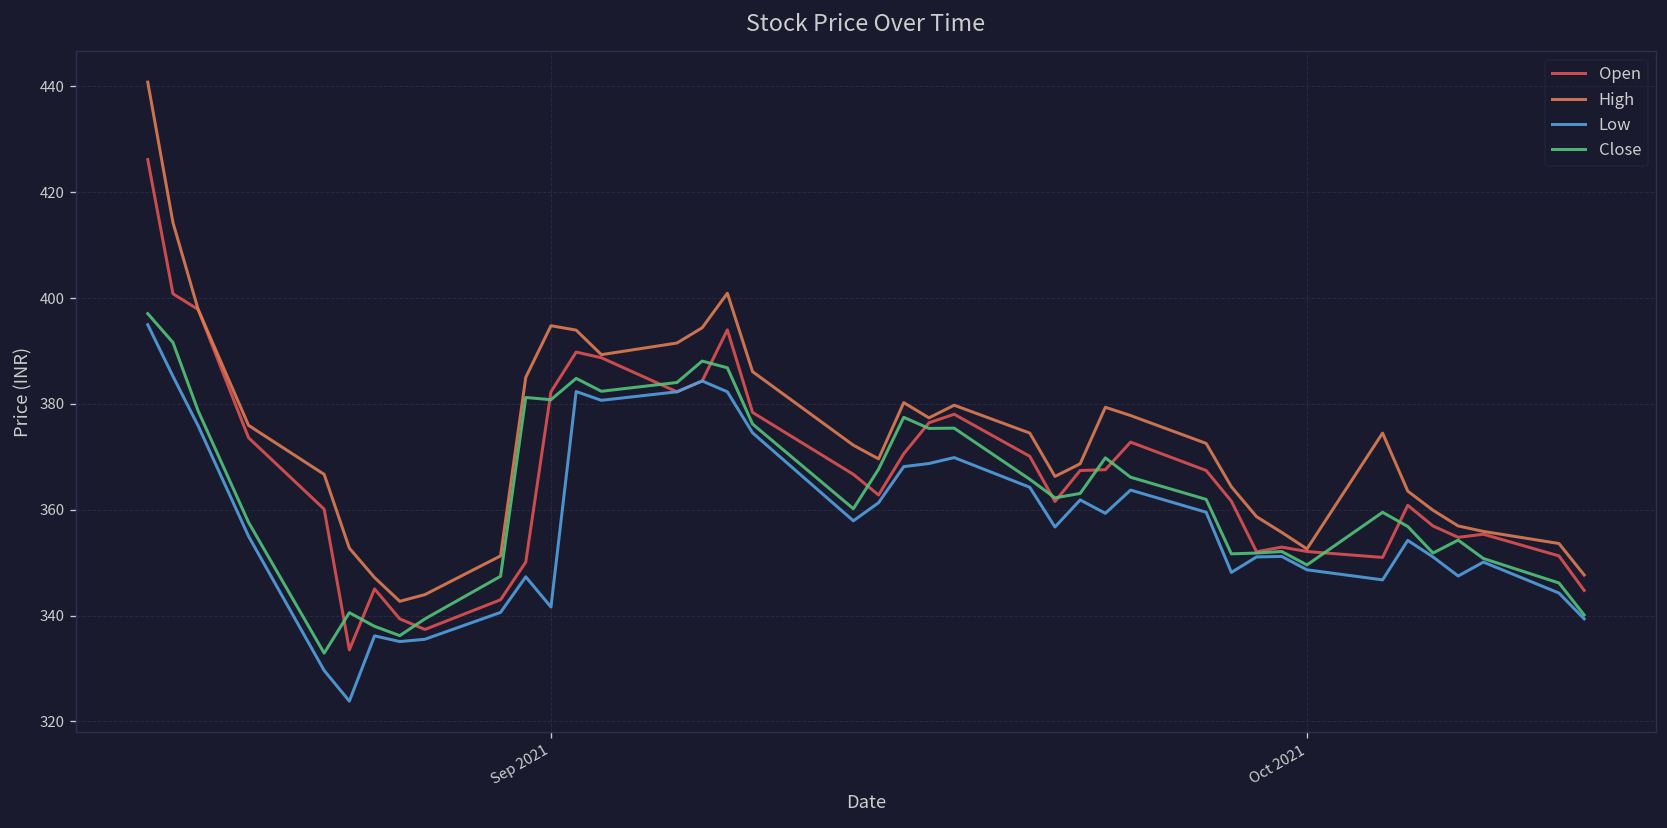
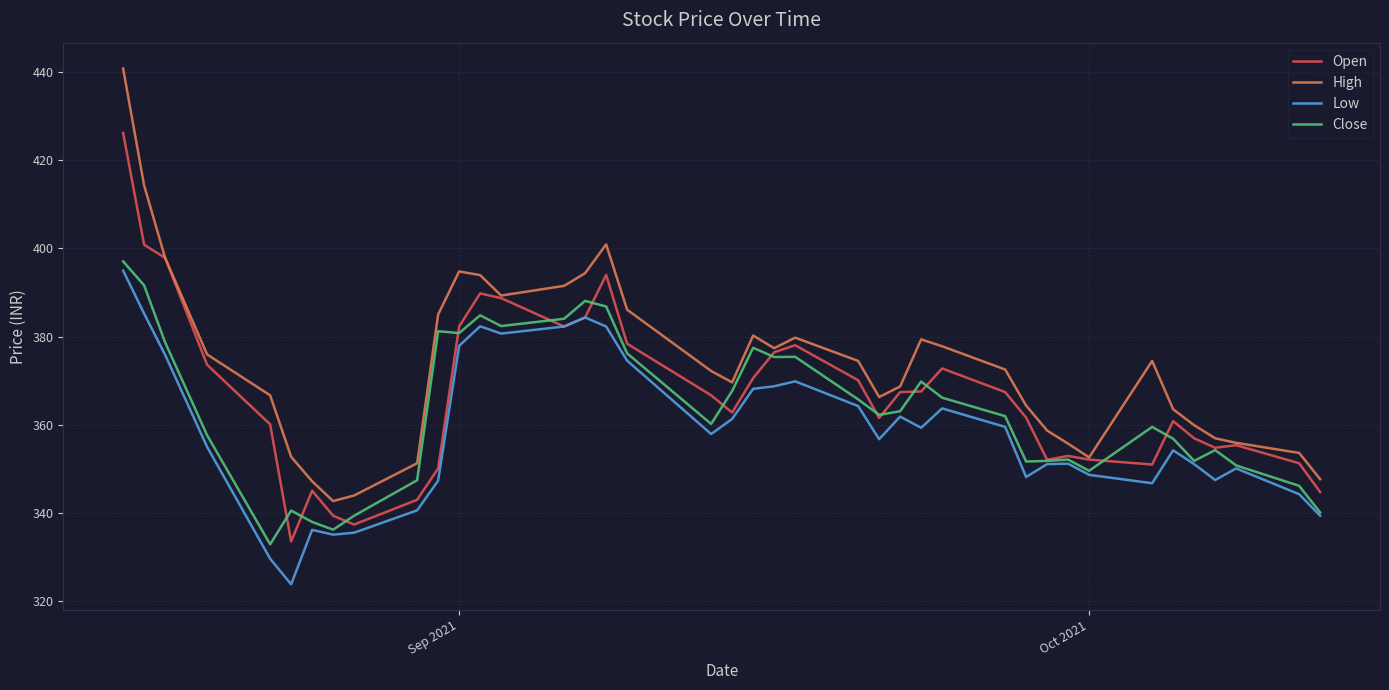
Low, Sep 2021: 342 -> 378
